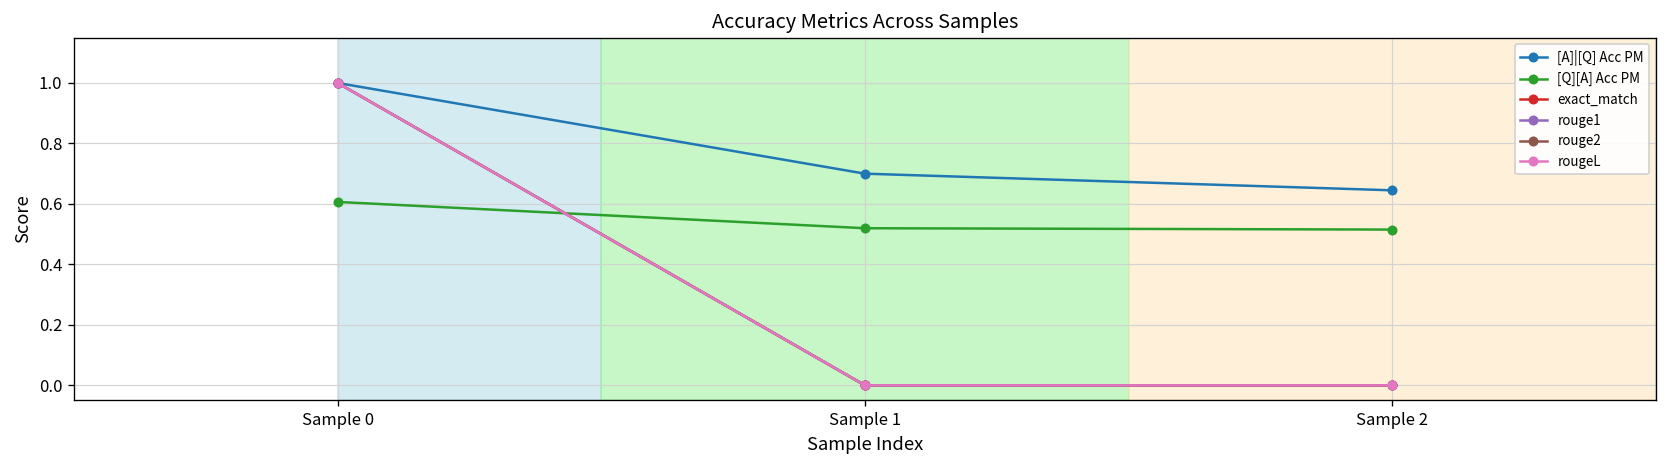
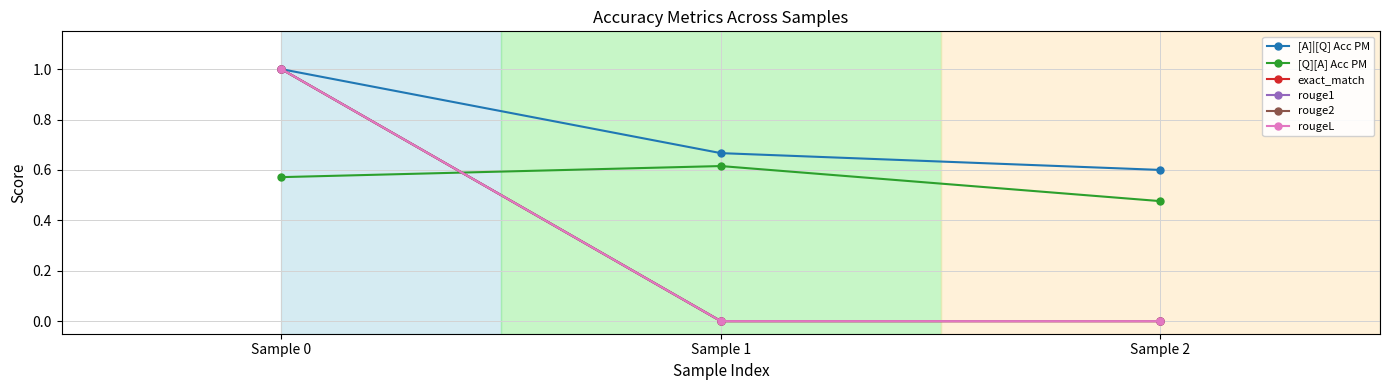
[Q][A] Acc PM, Sample 0: 0.61 -> 0.57
[A]|[Q] Acc PM, Sample 1: 0.70 -> 0.67
[Q][A] Acc PM, Sample 1: 0.52 -> 0.62
[A]|[Q] Acc PM, Sample 2: 0.64 -> 0.60
[Q][A] Acc PM, Sample 2: 0.52 -> 0.48
